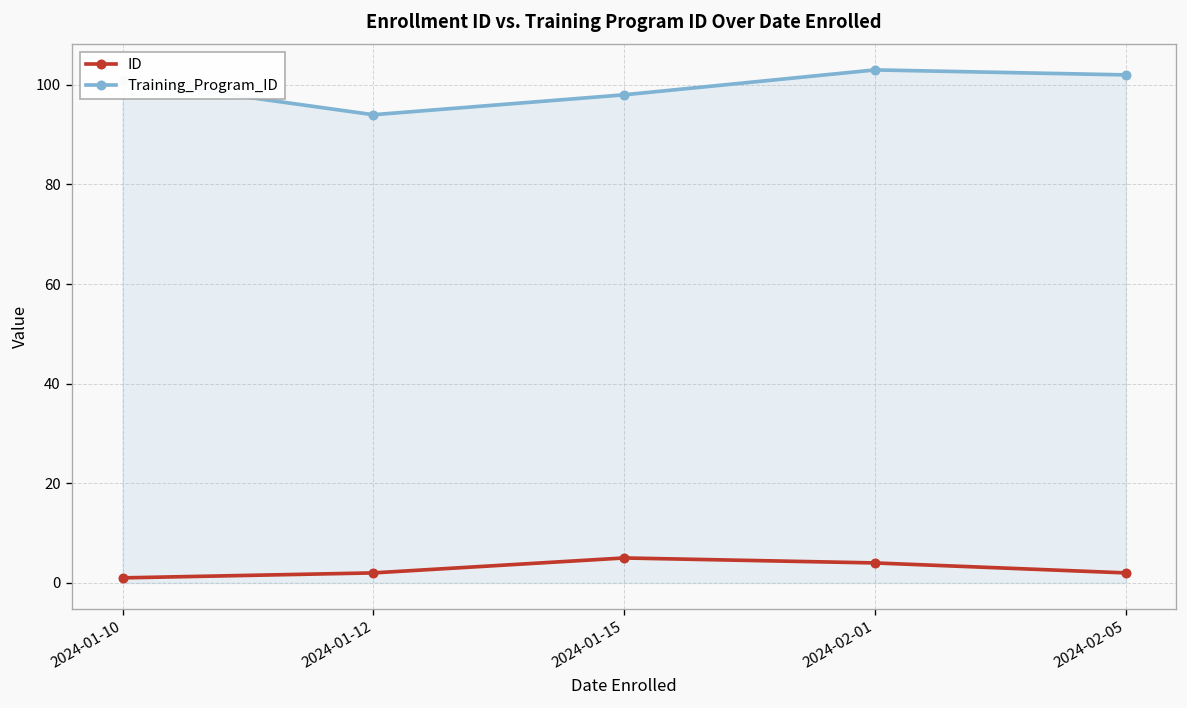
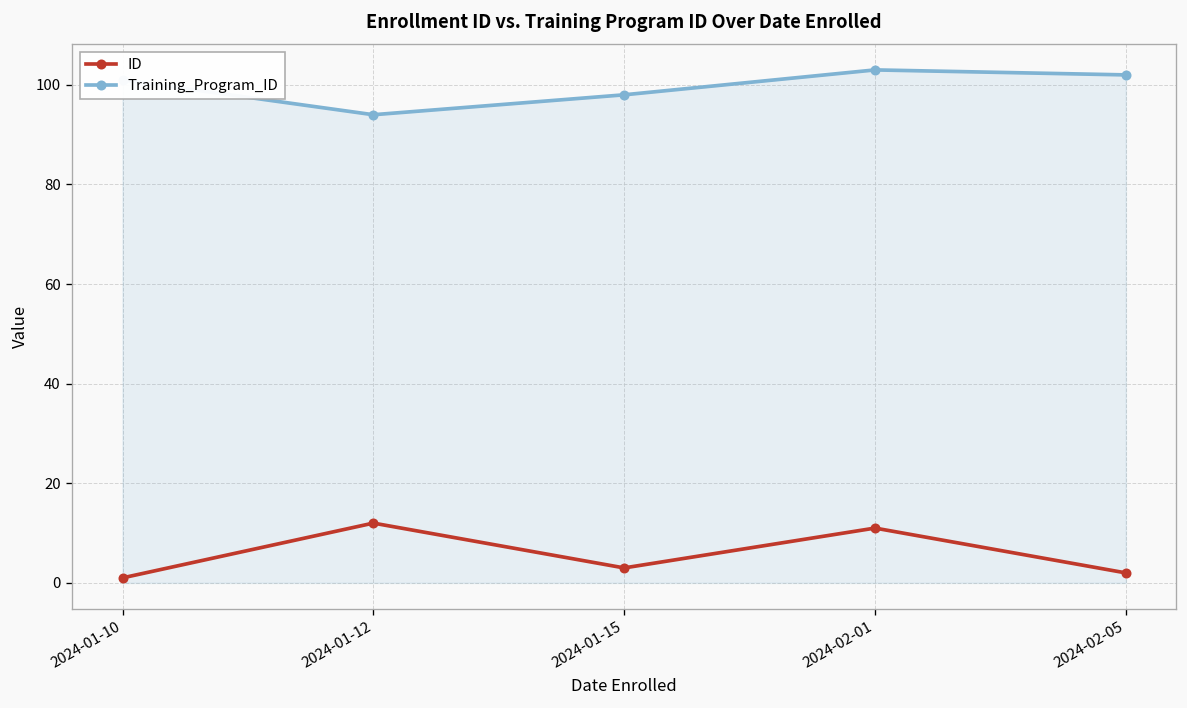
ID, 2024-01-12: 2 -> 12
ID, 2024-01-15: 5 -> 3
ID, 2024-02-01: 4 -> 11
